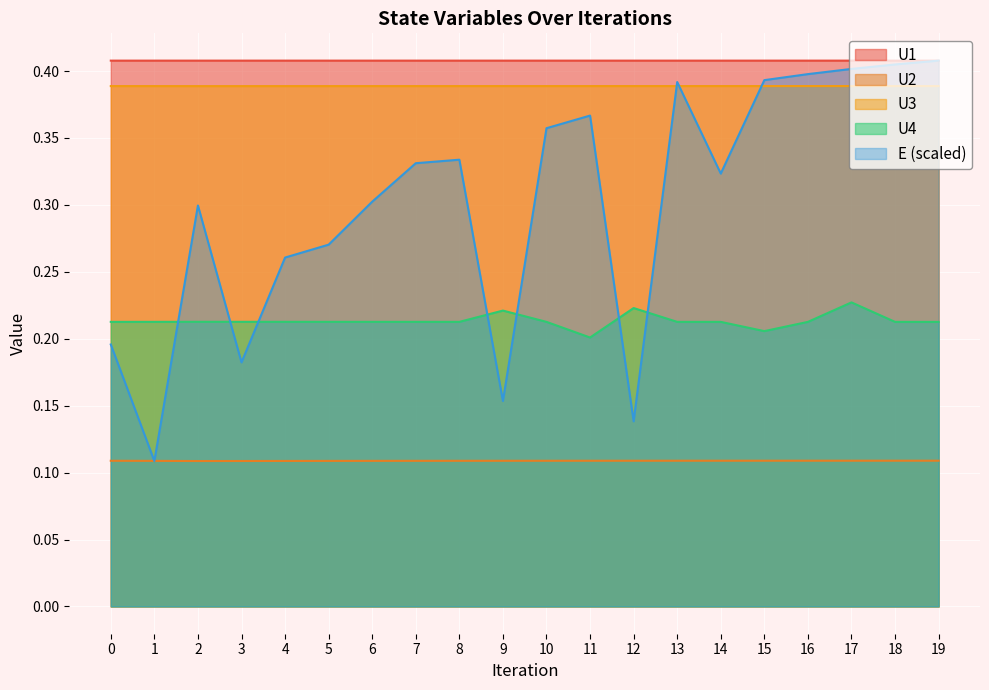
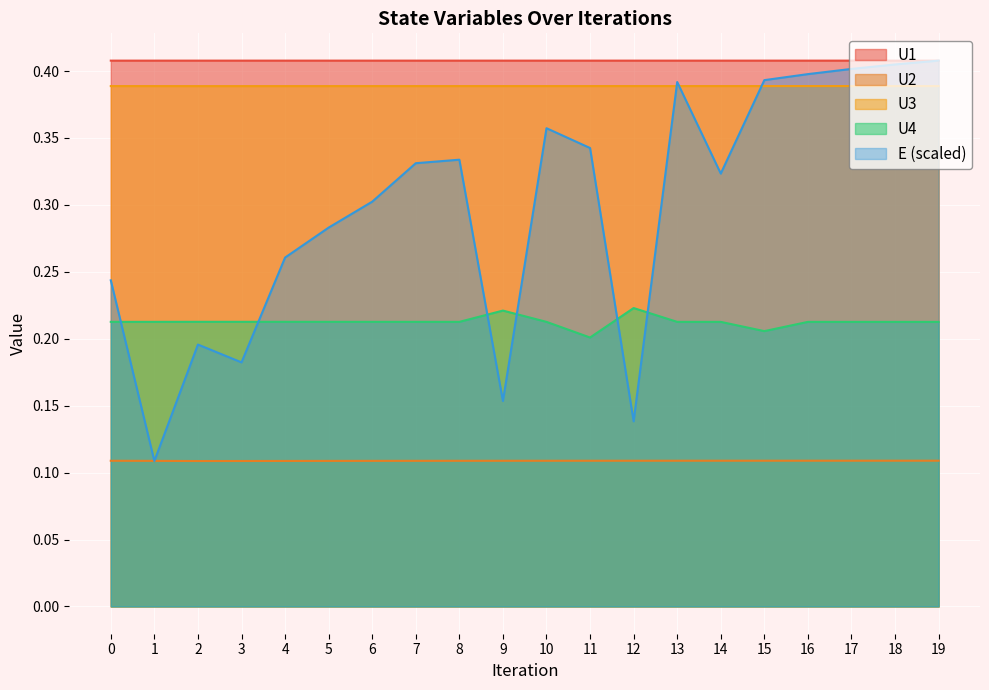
E (scaled), 0: 0.196 -> 0.244
E (scaled), 2: 0.300 -> 0.196
E (scaled), 5: 0.270 -> 0.283
E (scaled), 11: 0.367 -> 0.343
U4, 17: 0.227 -> 0.213
